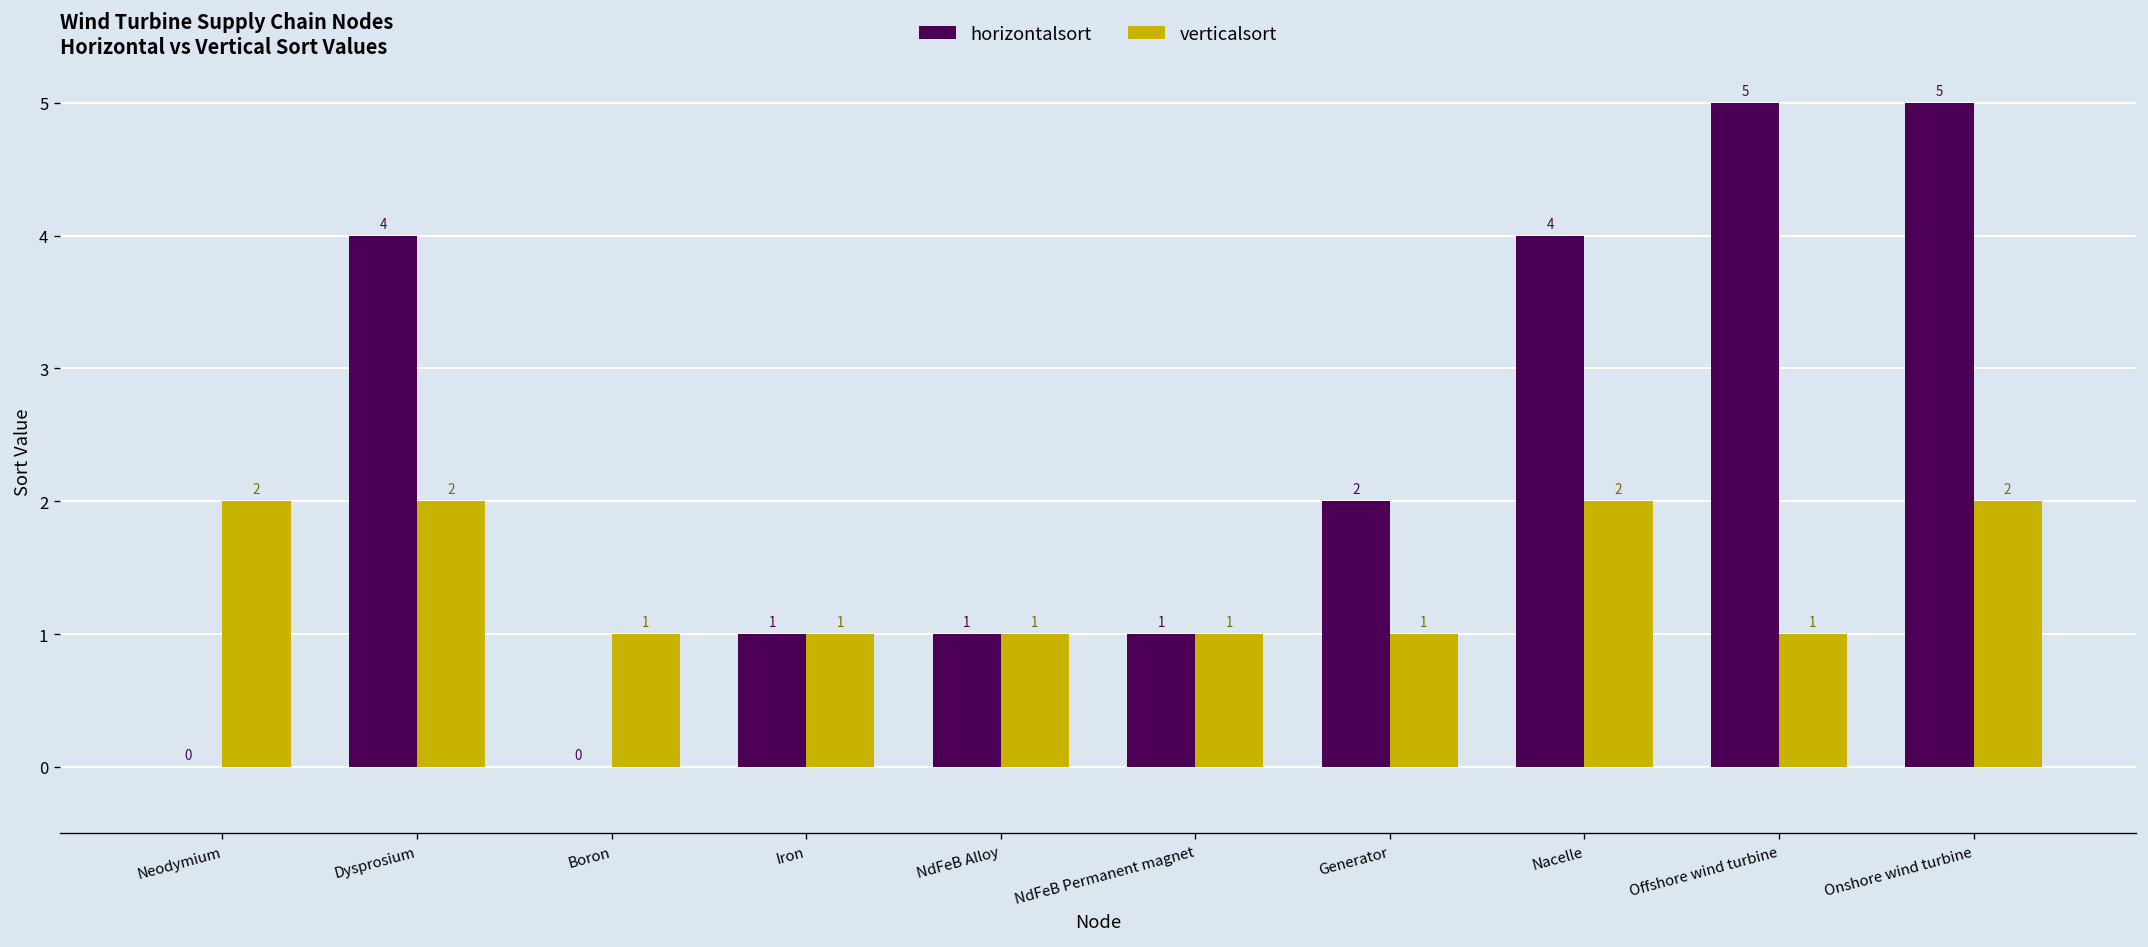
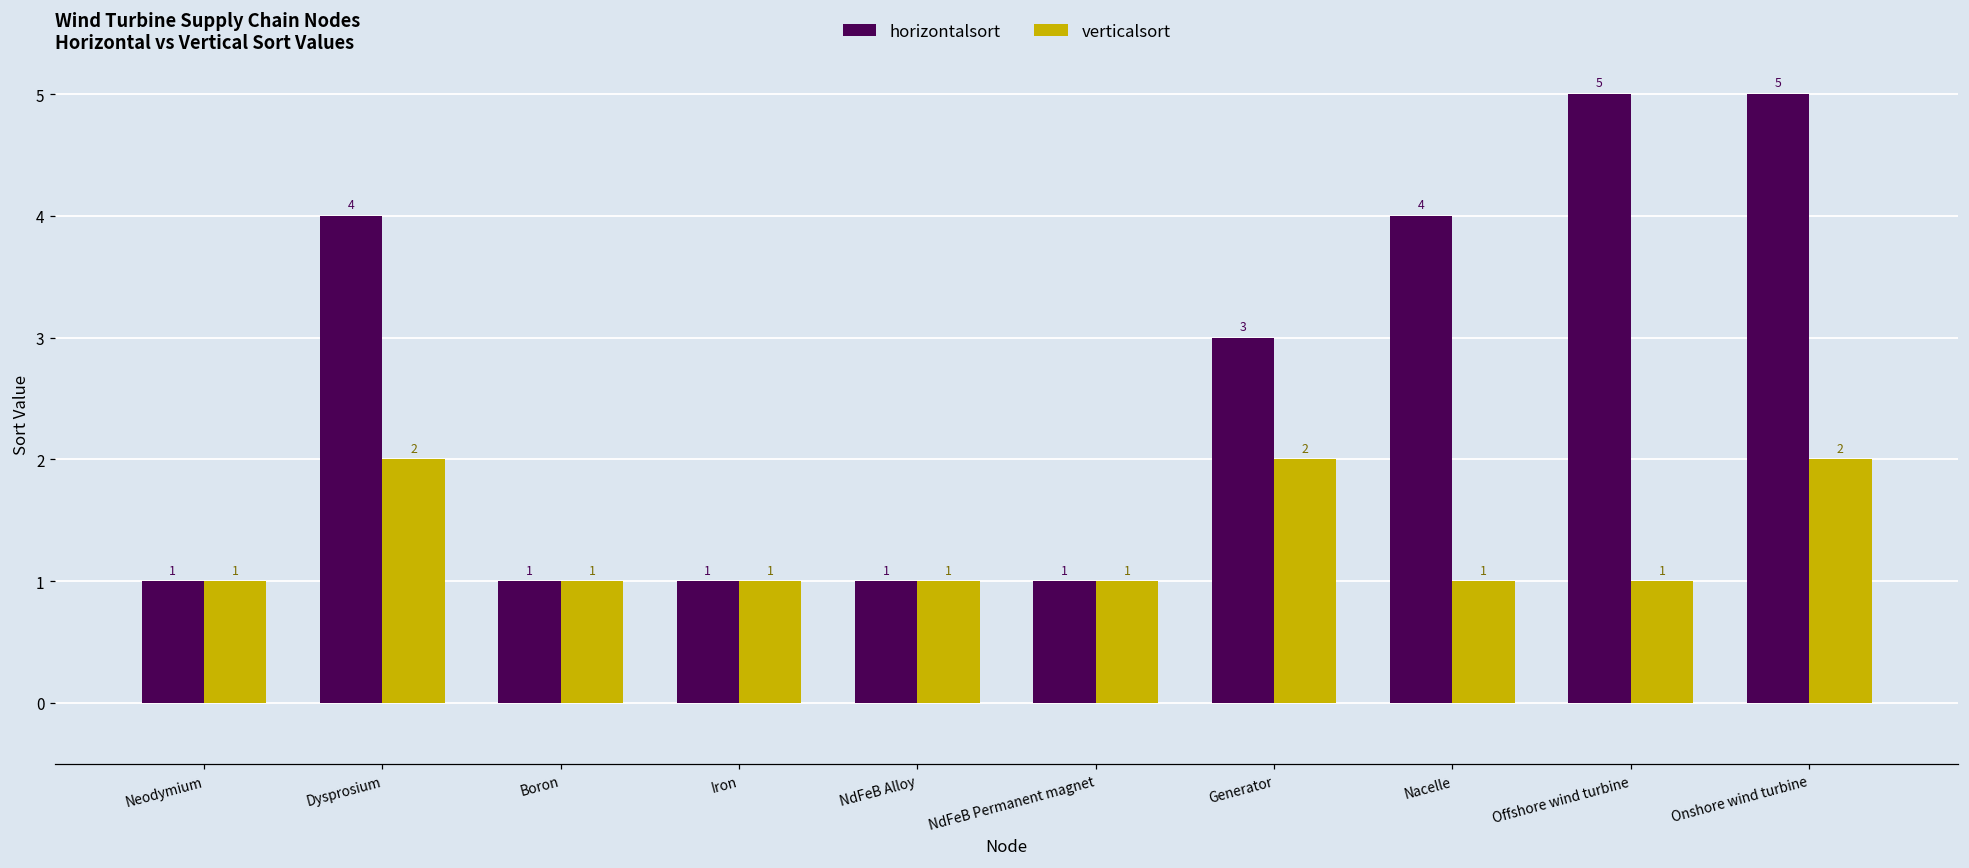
horizontalsort, Neodymium: 0 -> 1
verticalsort, Neodymium: 2 -> 1
horizontalsort, Boron: 0 -> 1
horizontalsort, Generator: 2 -> 3
verticalsort, Generator: 1 -> 2
verticalsort, Nacelle: 2 -> 1
